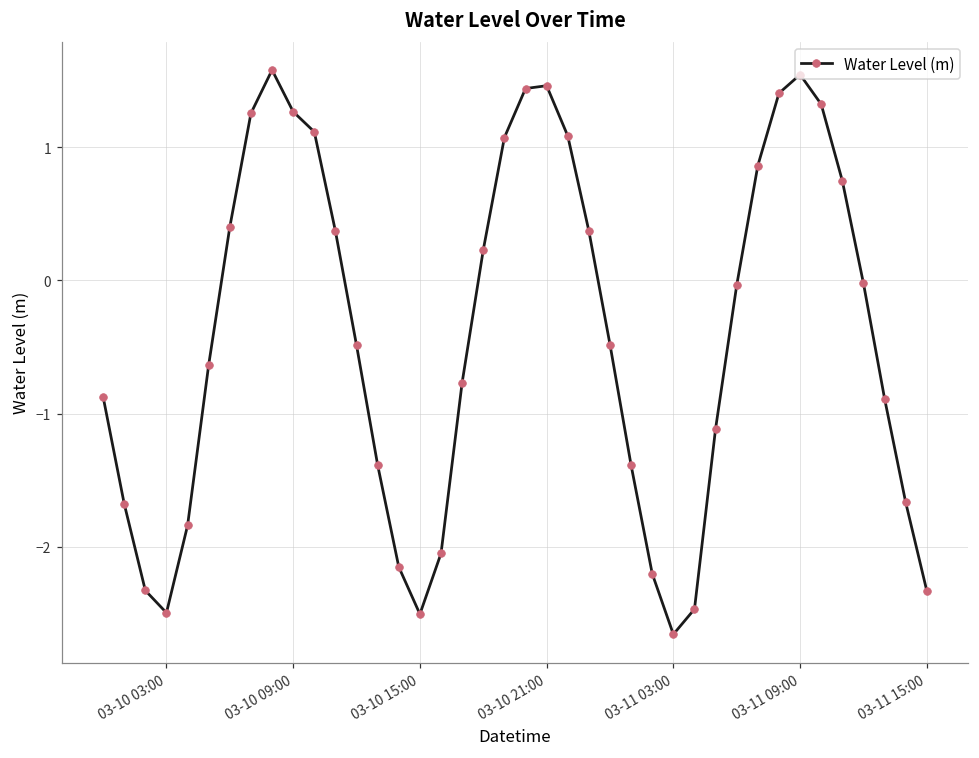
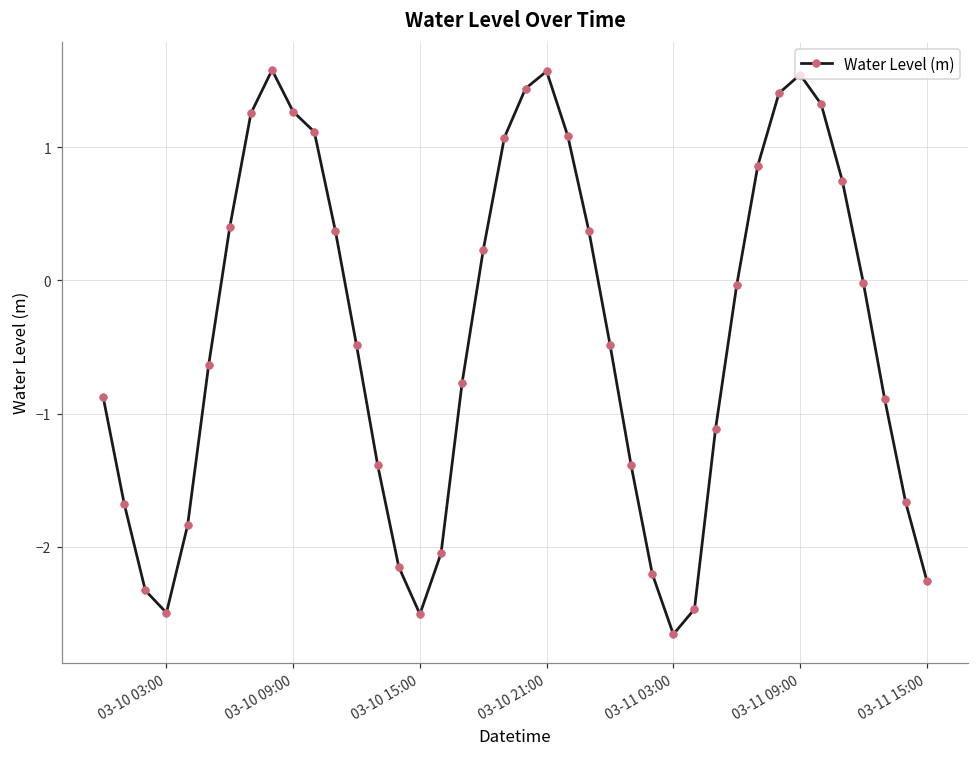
03-10 21:00: 1.46 -> 1.57
03-11 15:00: -2.33 -> -2.25
